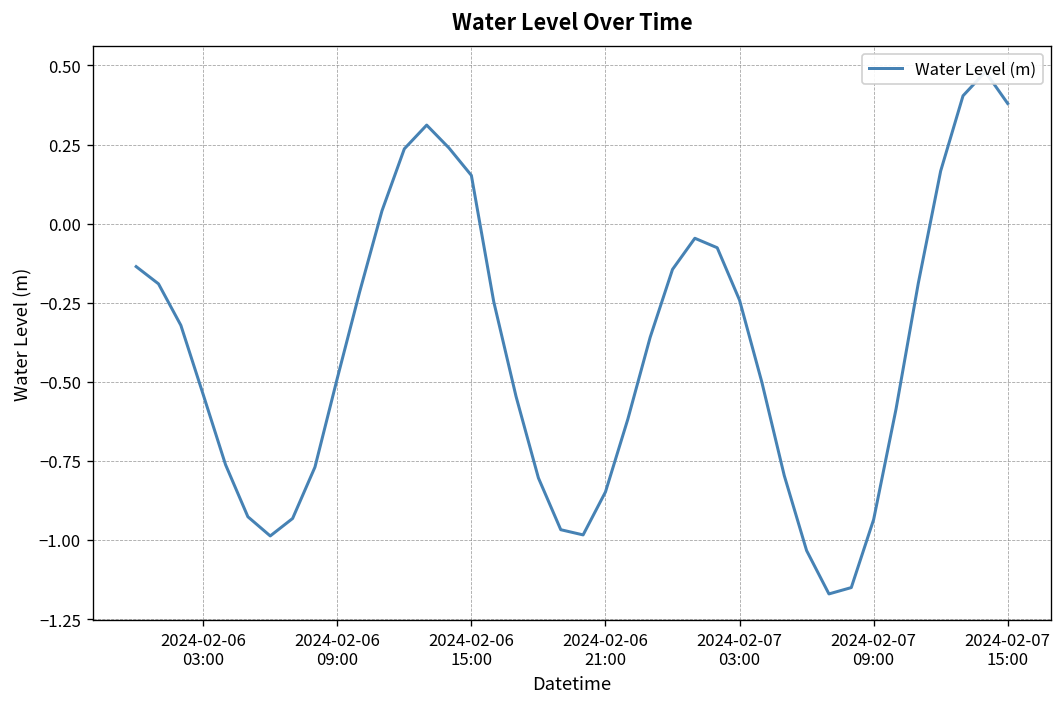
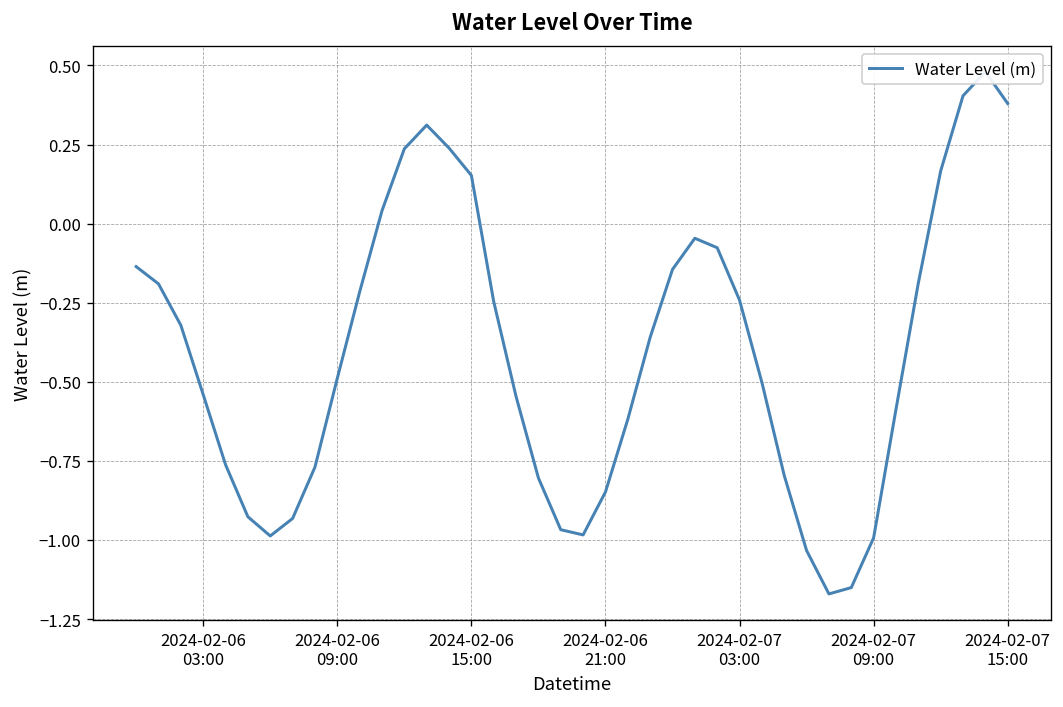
2024-02-07 09:00: -0.94 -> -0.99
